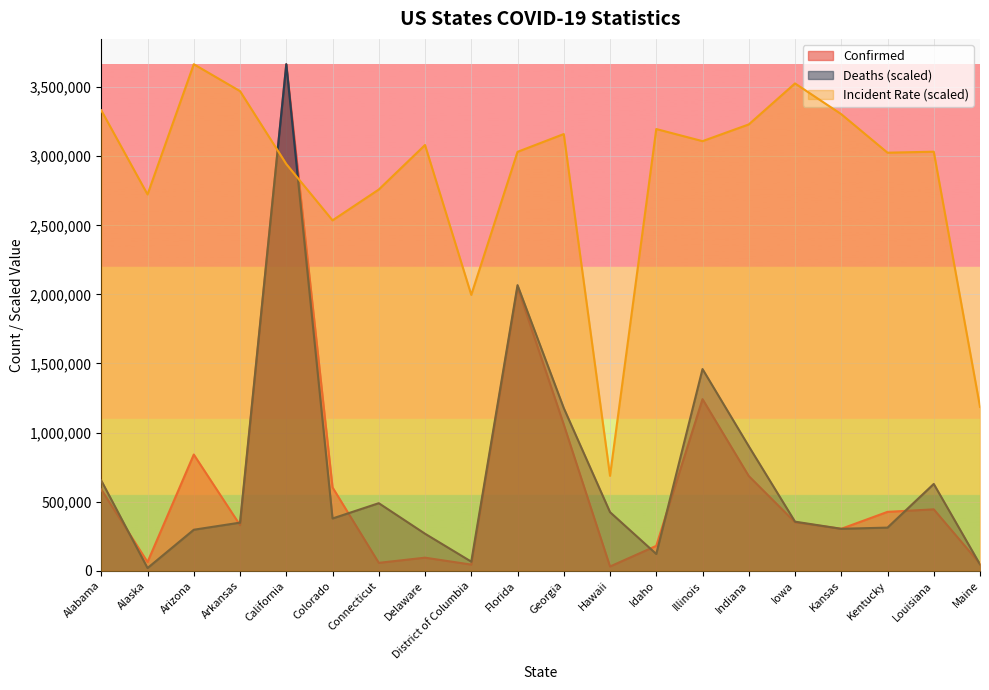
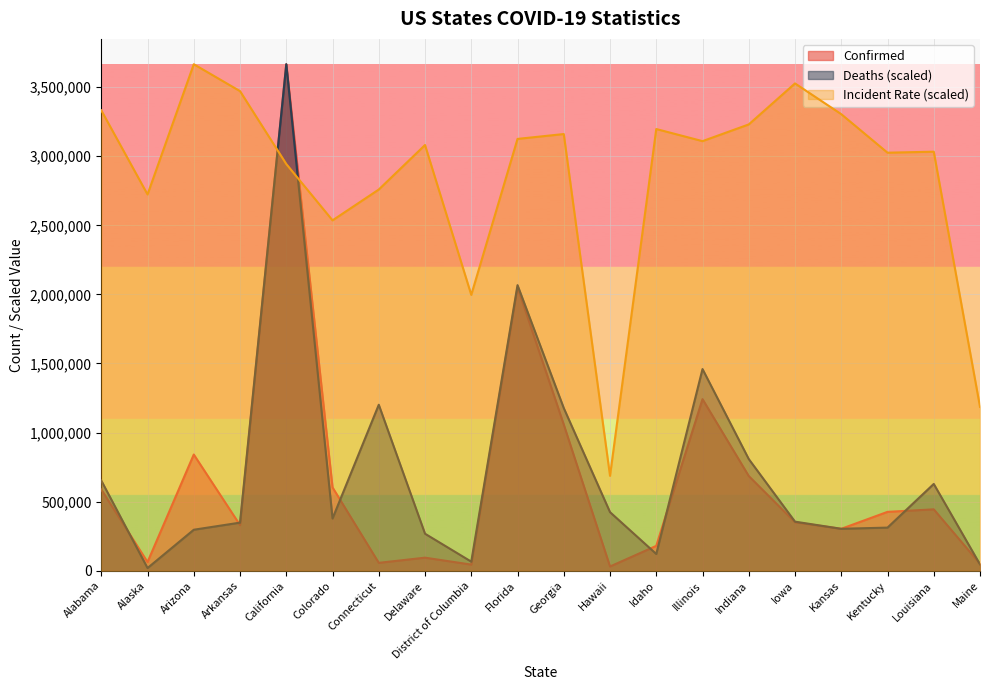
Deaths (scaled), Connecticut: 490,000 -> 1,200,000
Incident Rate (scaled), Florida: 3,030,000 -> 3,130,000
Deaths (scaled), Indiana: 900,000 -> 810,000
